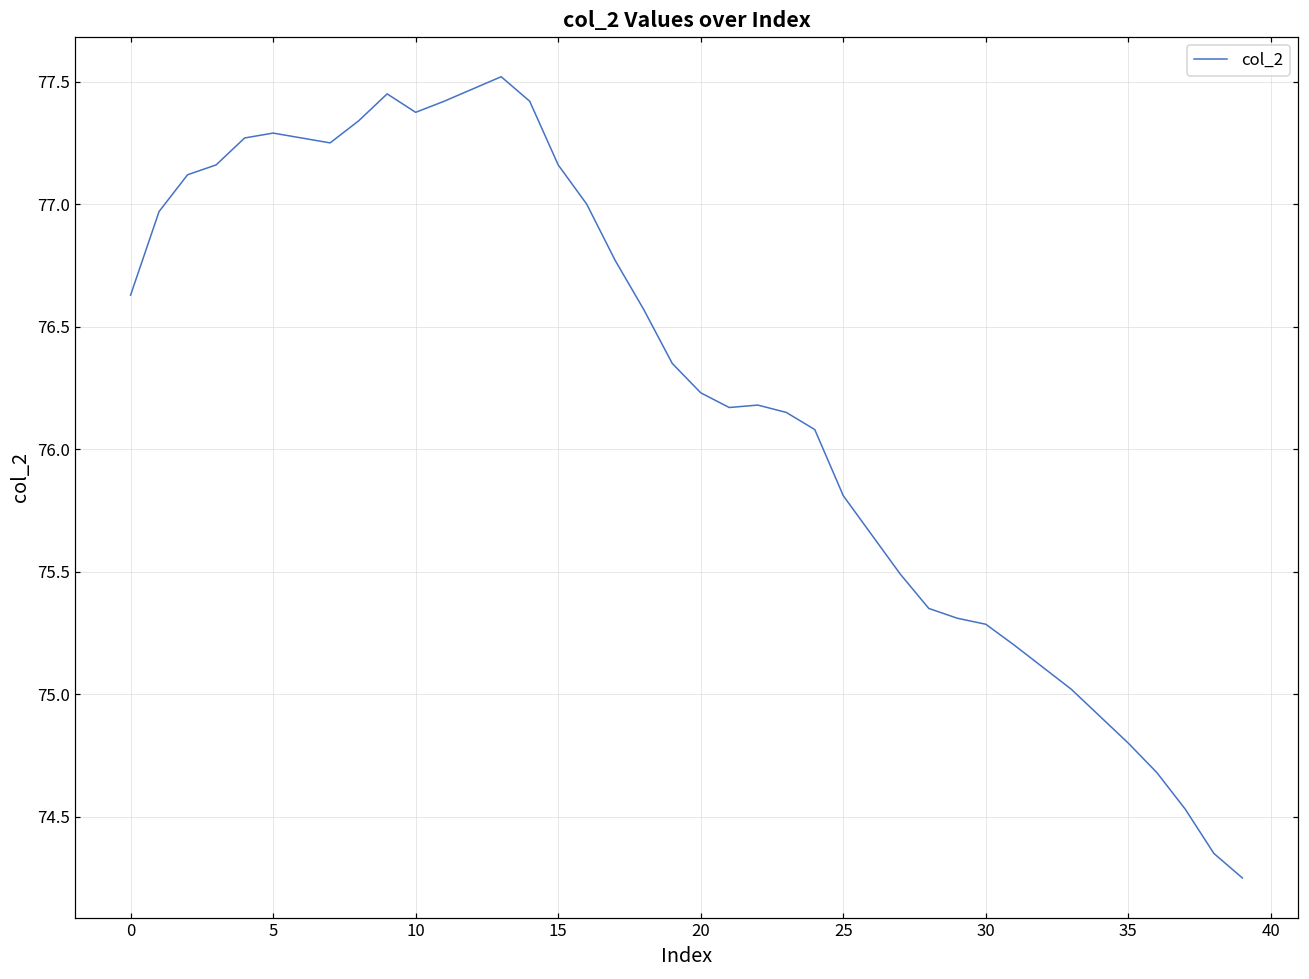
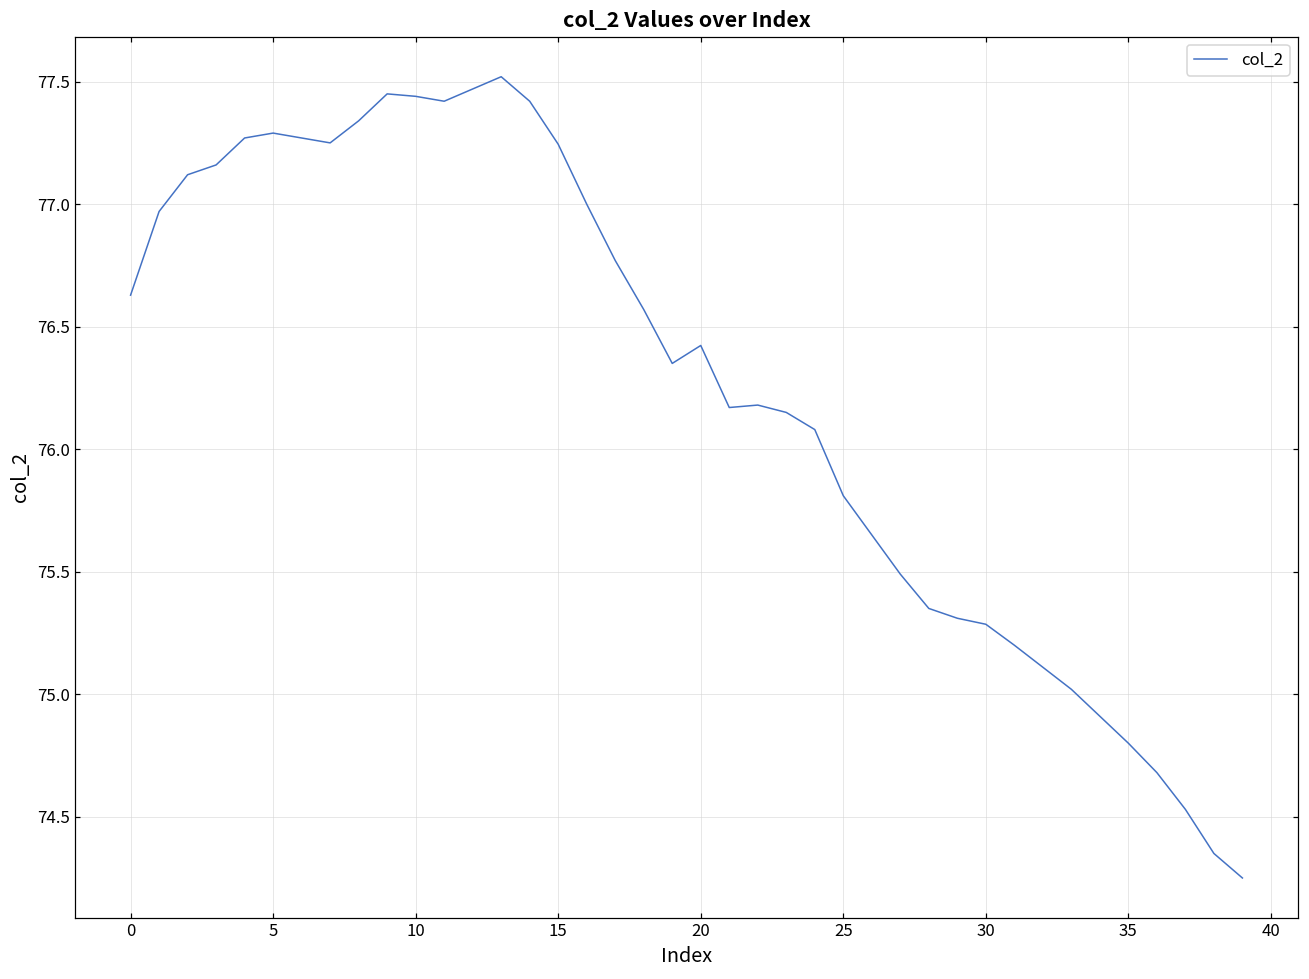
10: 77.37 -> 77.44
15: 77.16 -> 77.24
20: 76.23 -> 76.42
